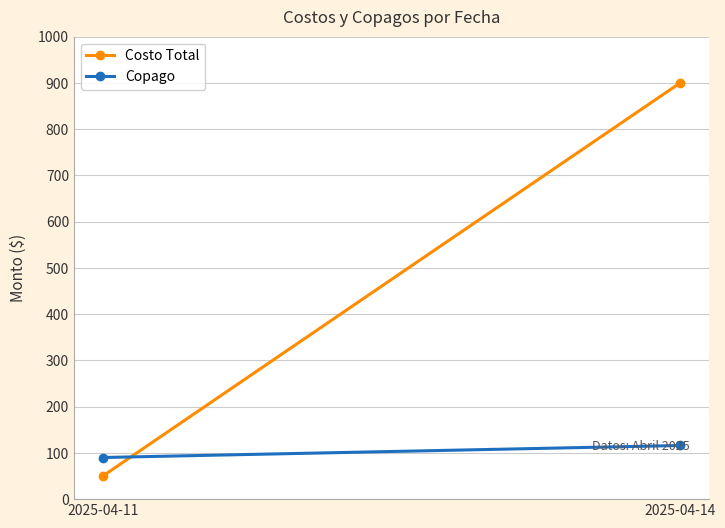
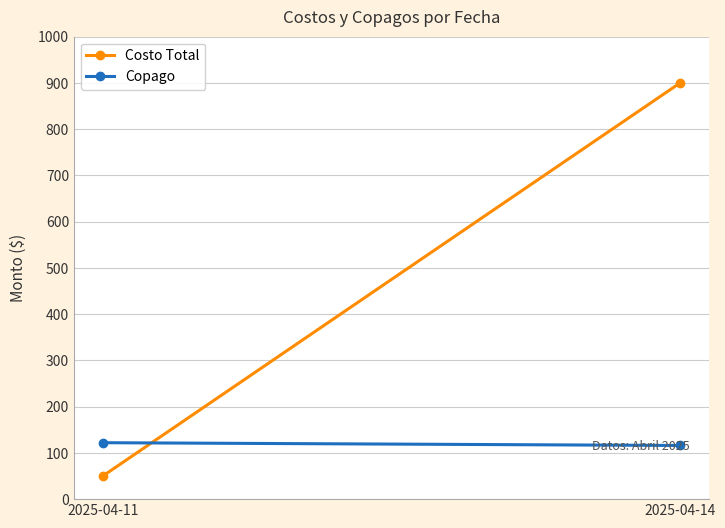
Copago, 2025-04-11: 90 -> 120
